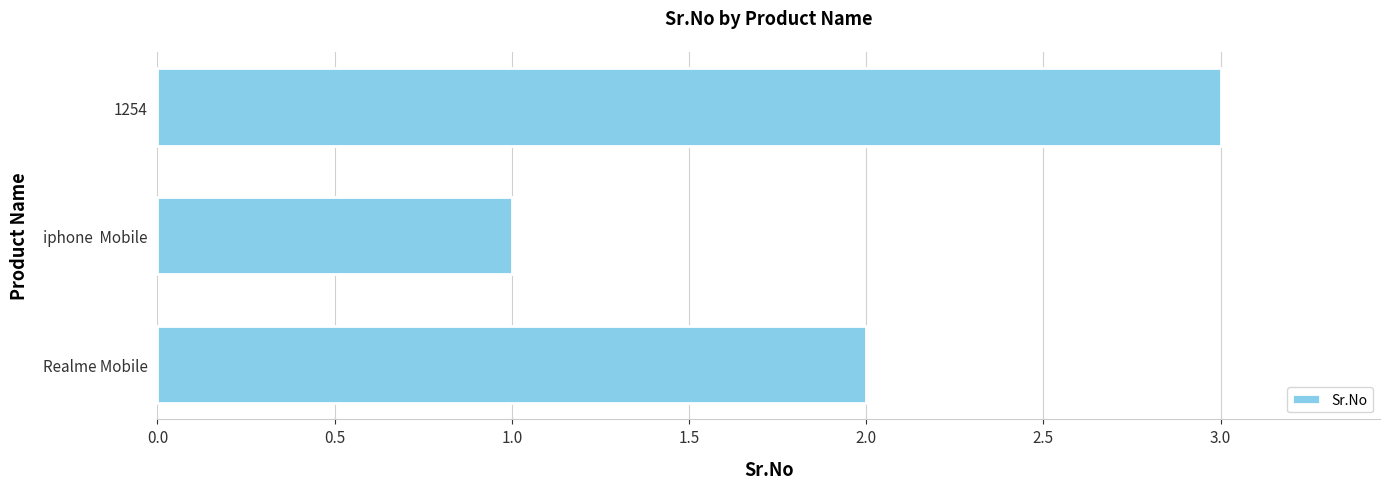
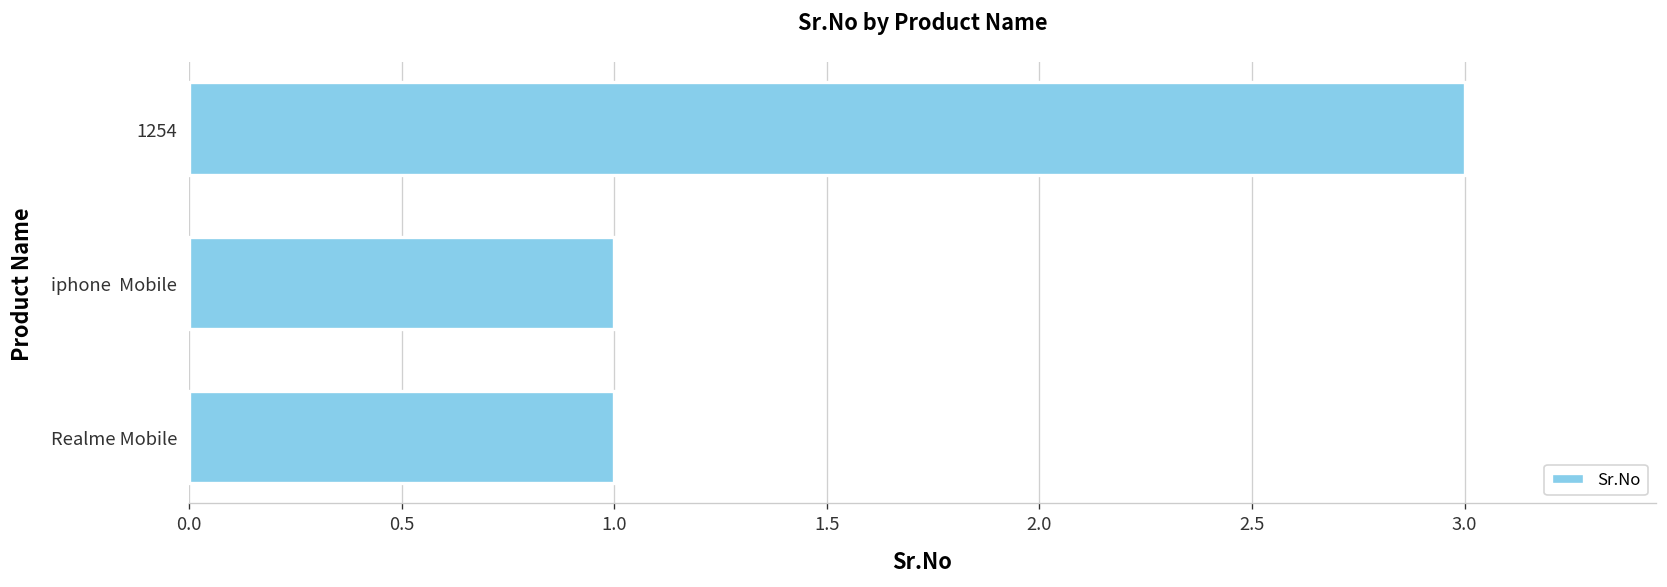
Realme Mobile: 2 -> 1
